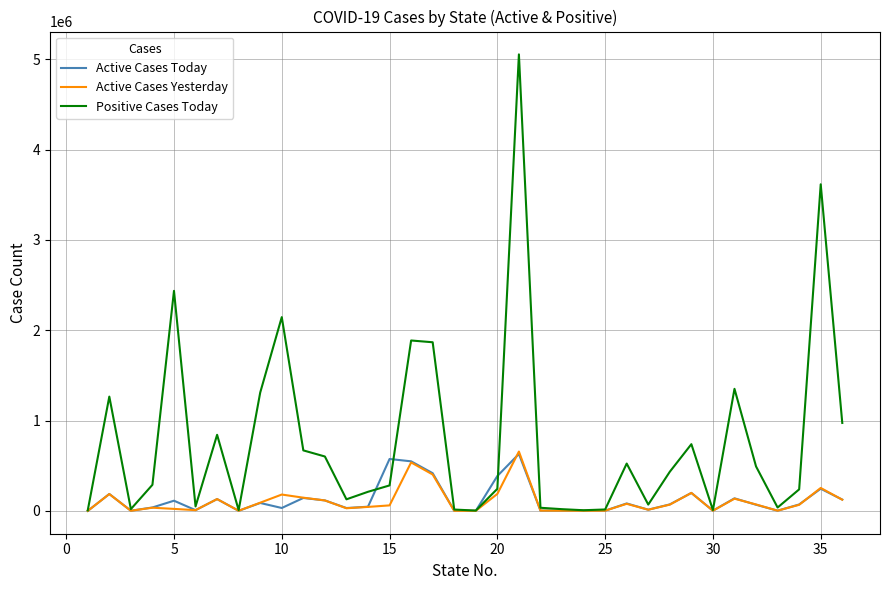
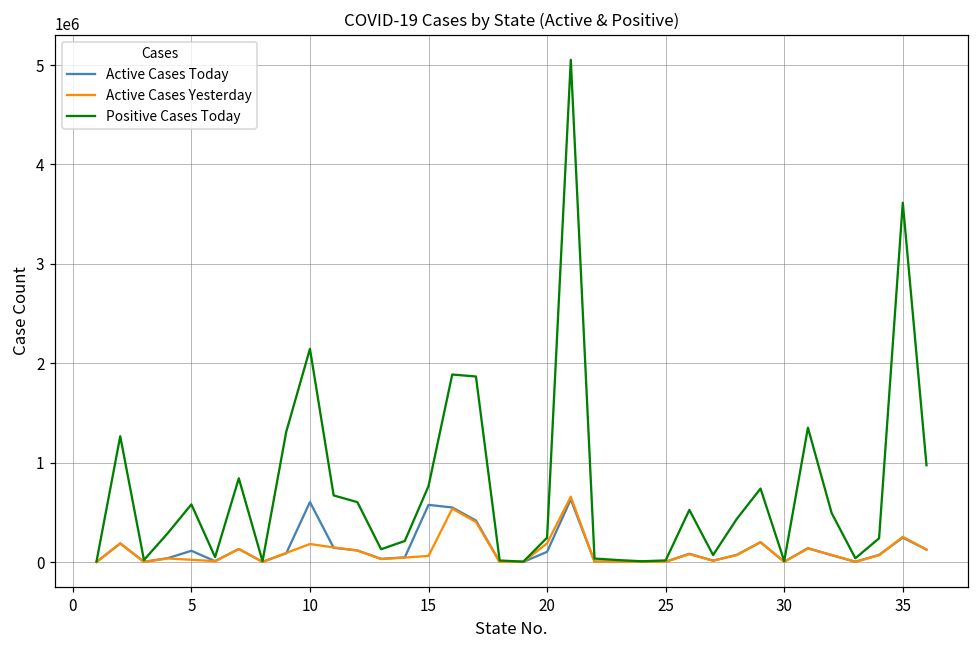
Positive Cases Today, 5: 2400000 -> 600000
Active Cases Today, 10: 0 -> 600000
Positive Cases Today, 15: 300000 -> 800000
Active Cases Today, 20: 400000 -> 100000
